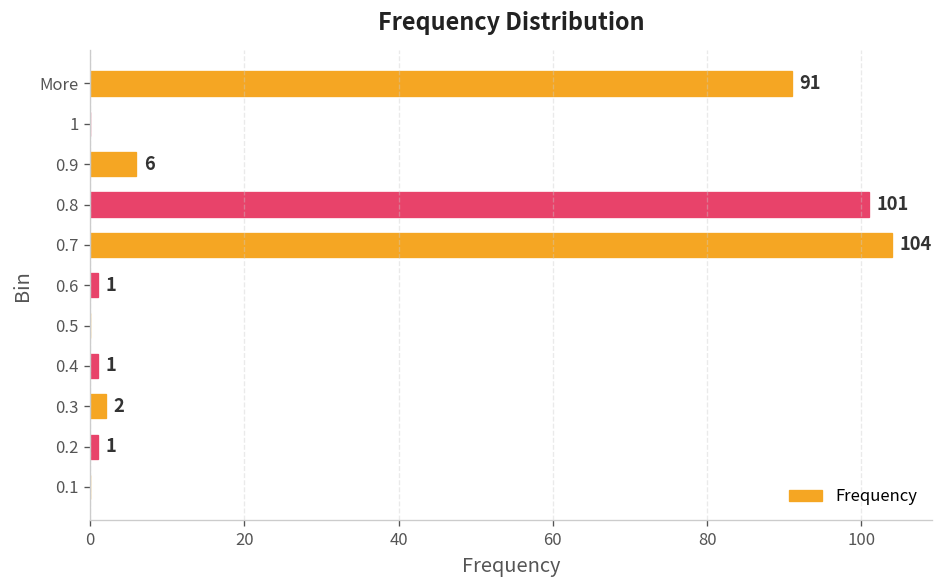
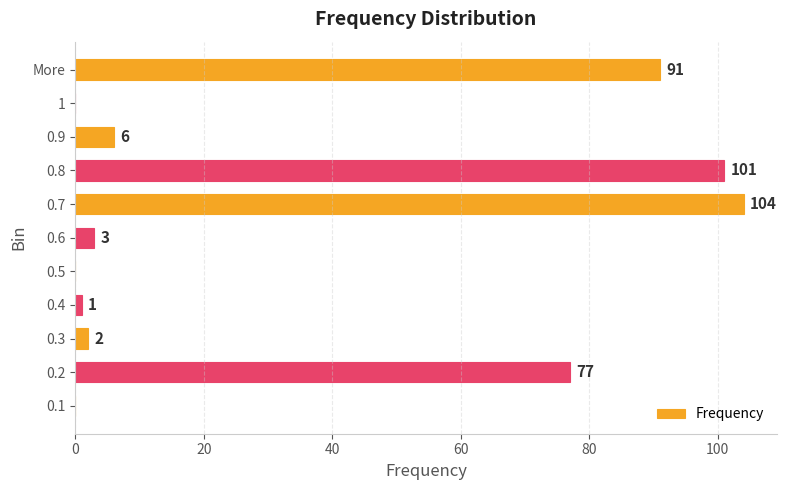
0.6: 1 -> 3
0.2: 1 -> 77
